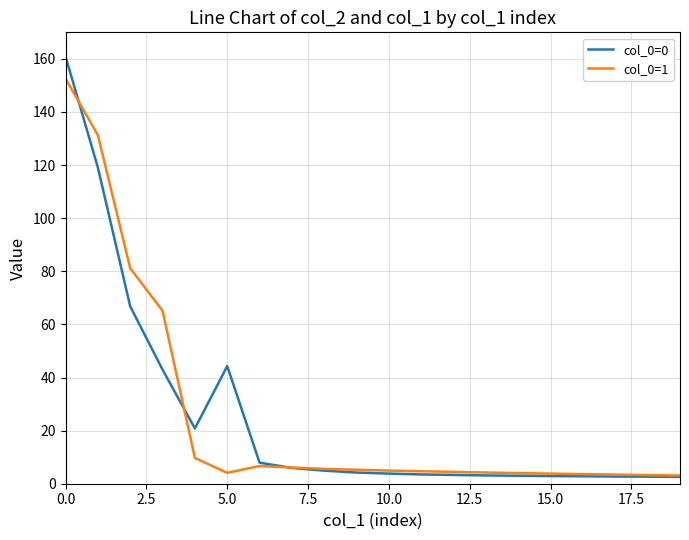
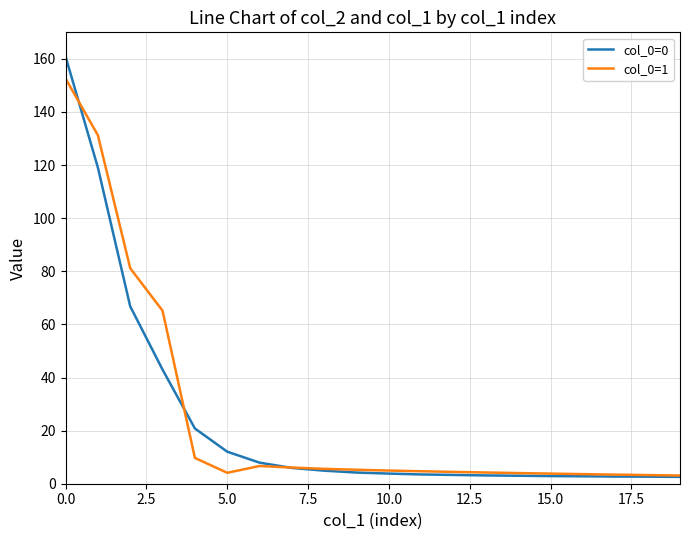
col_0=0, 5.0: 44 -> 12
